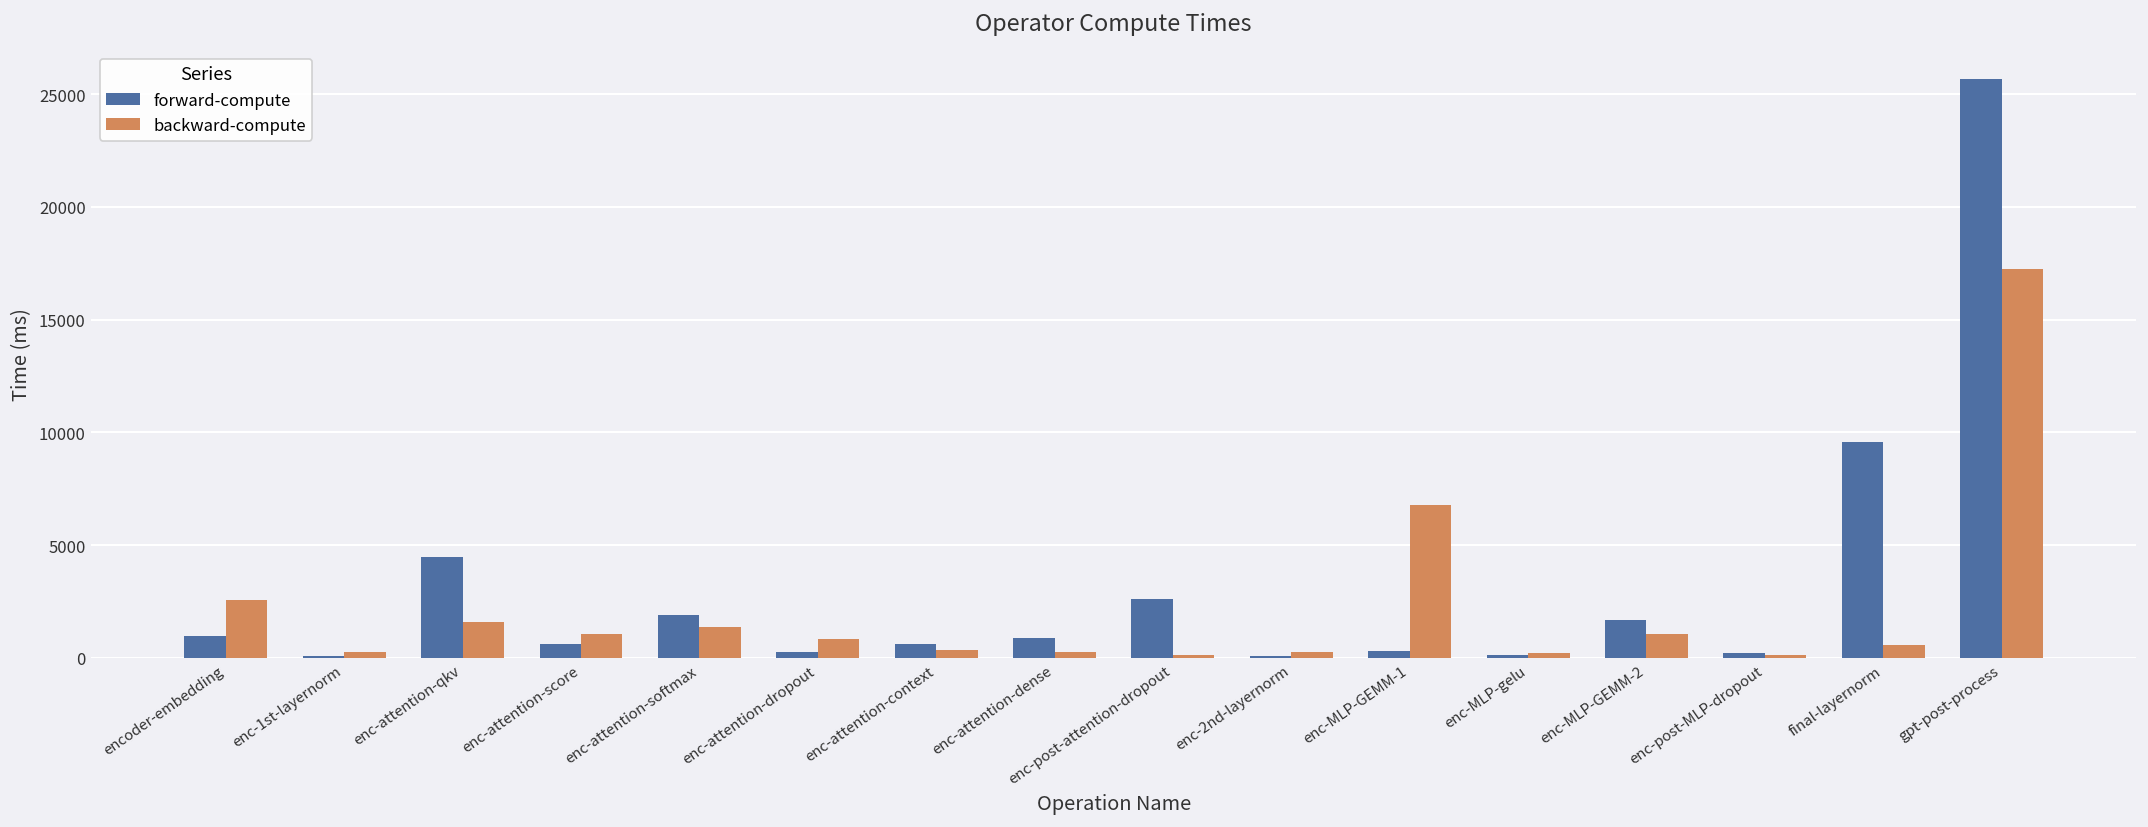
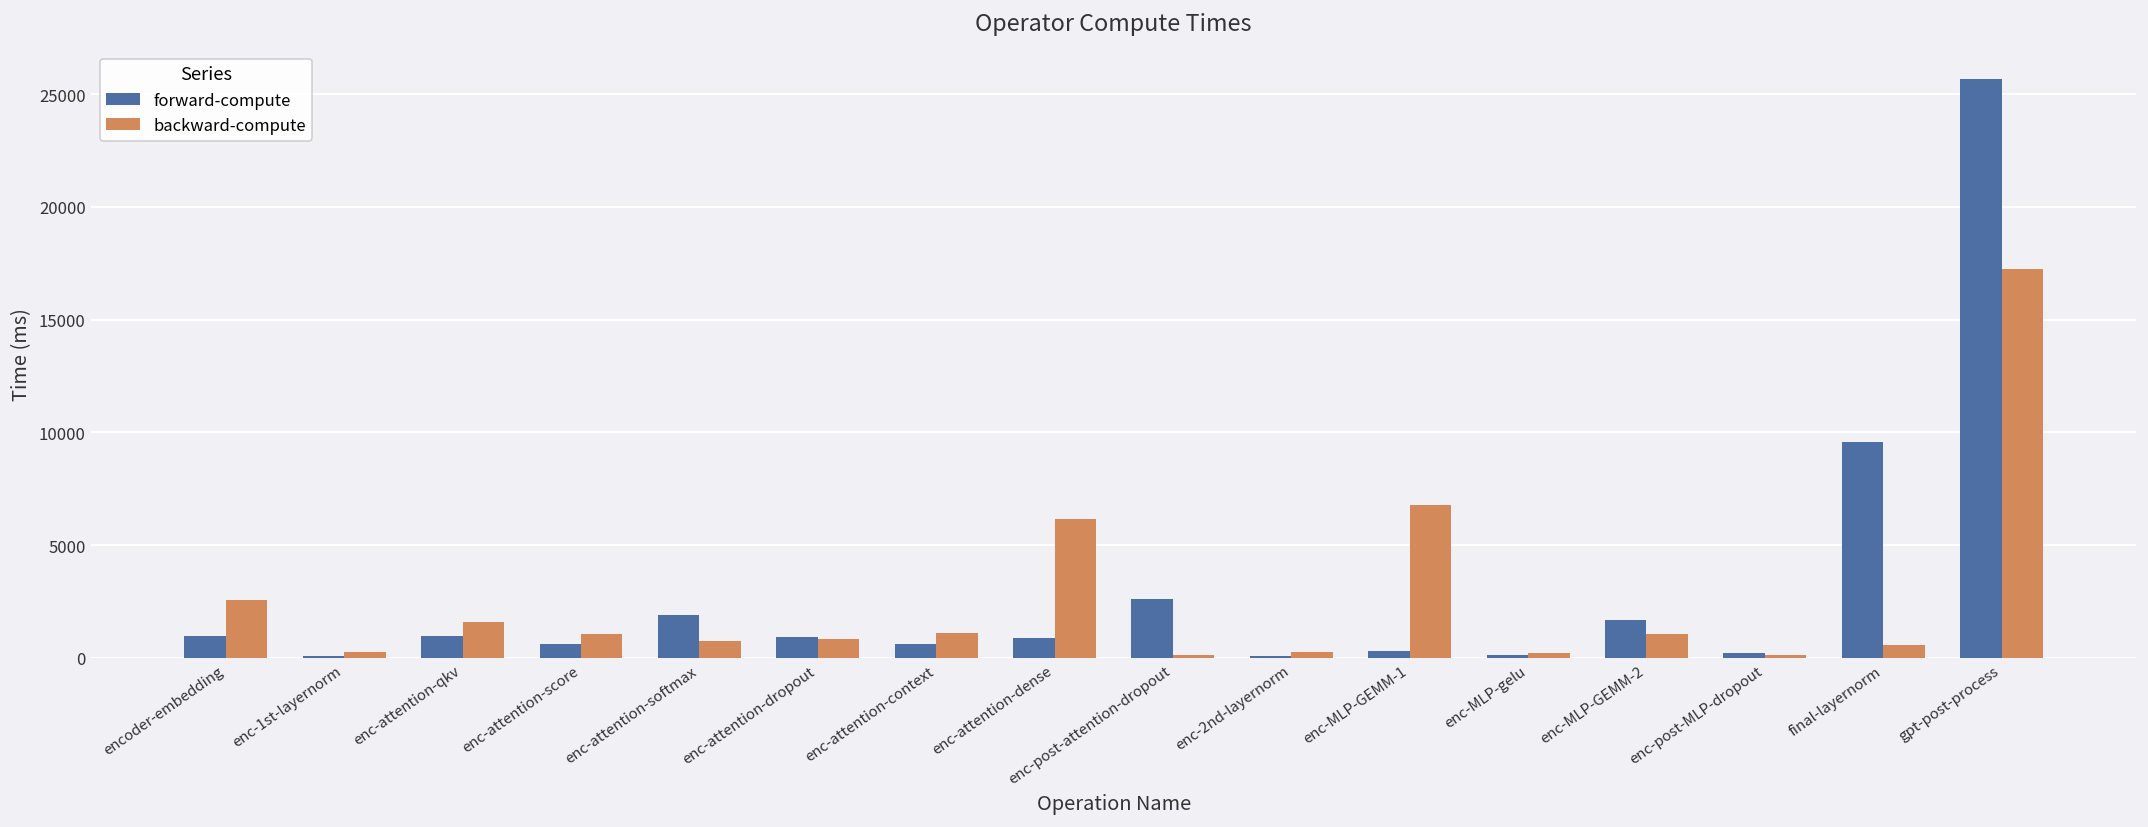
forward-compute, enc-attention-qkv: 4500 -> 1000
backward-compute, enc-attention-softmax: 1400 -> 700
forward-compute, enc-attention-dropout: 300 -> 900
backward-compute, enc-attention-context: 300 -> 1100
backward-compute, enc-attention-dense: 300 -> 6200
